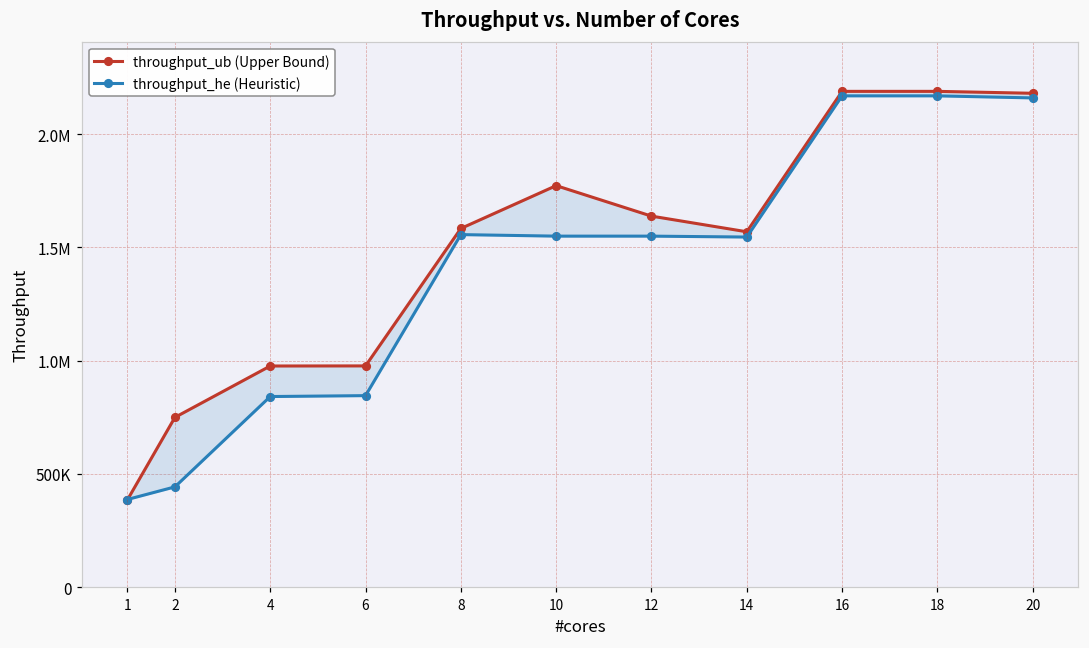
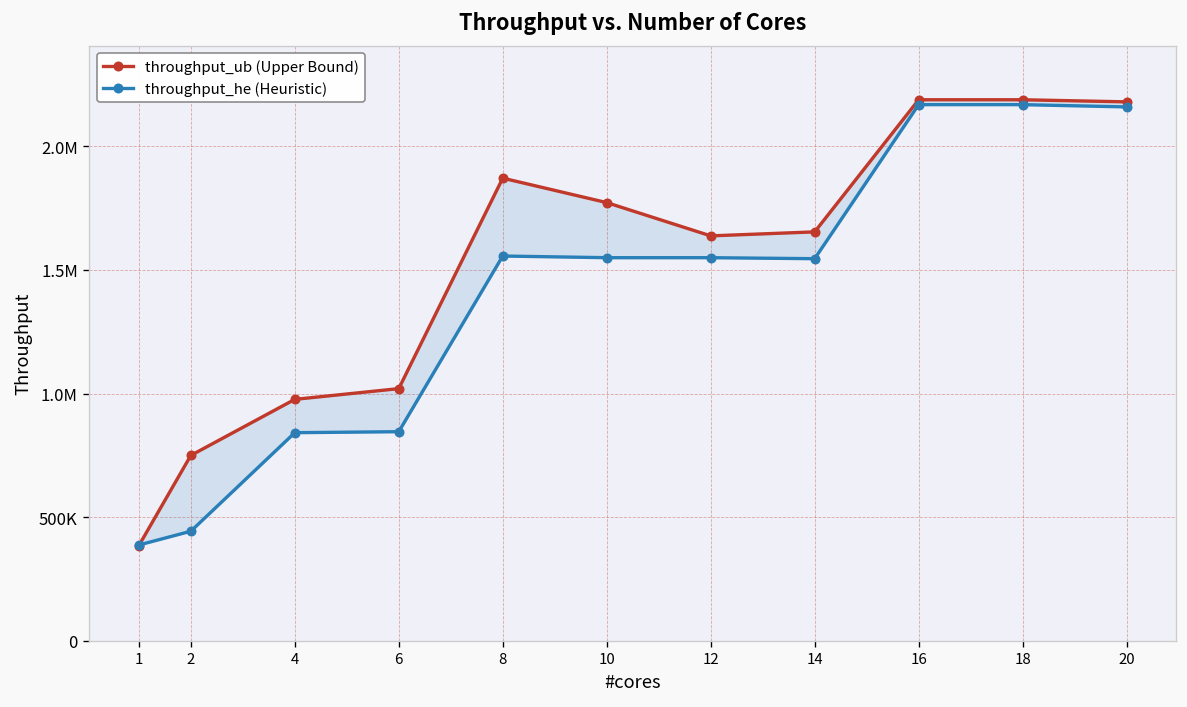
throughput_ub (Upper Bound), 6: 980000 -> 1020000
throughput_ub (Upper Bound), 8: 1580000 -> 1870000
throughput_ub (Upper Bound), 14: 1570000 -> 1650000
